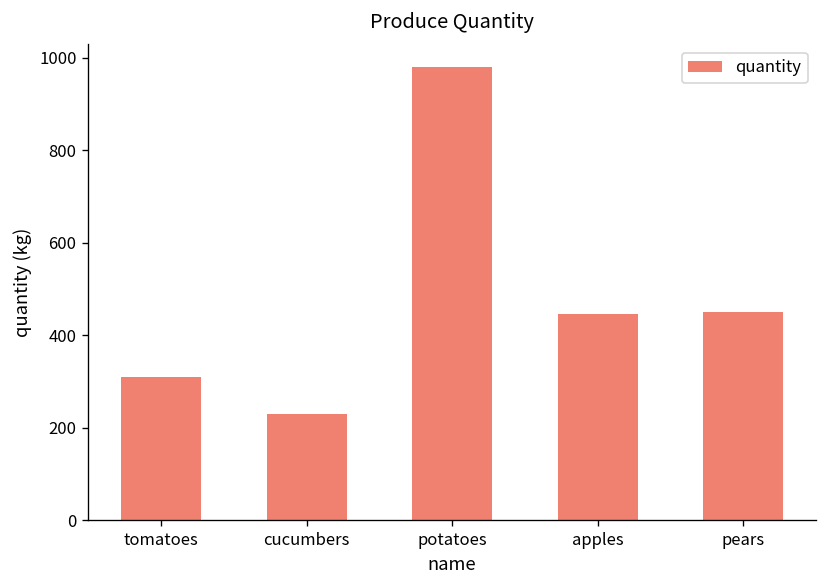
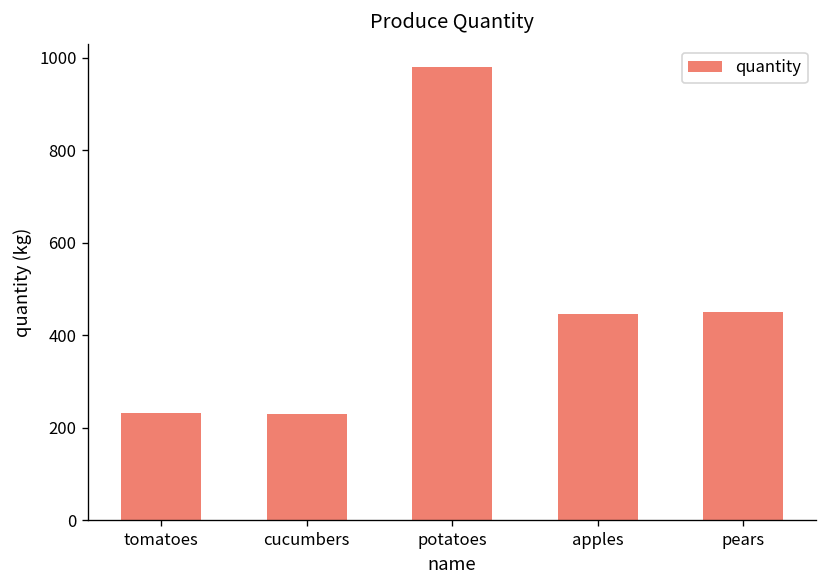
tomatoes: 310 -> 230
